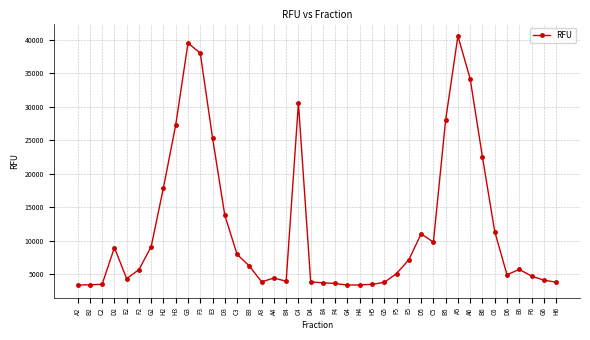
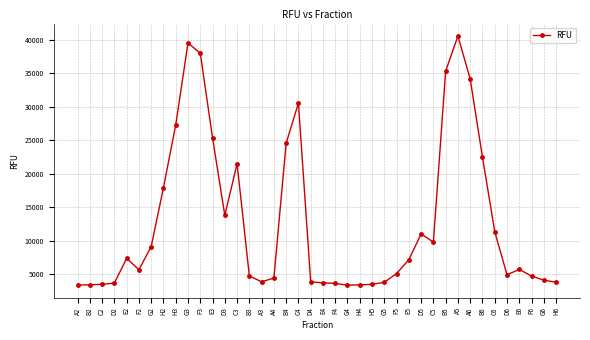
D2: 9000 -> 4000
E2: 4000 -> 7000
C3: 8000 -> 21000
B3: 6000 -> 5000
B4: 4000 -> 25000
B5: 28000 -> 35000
